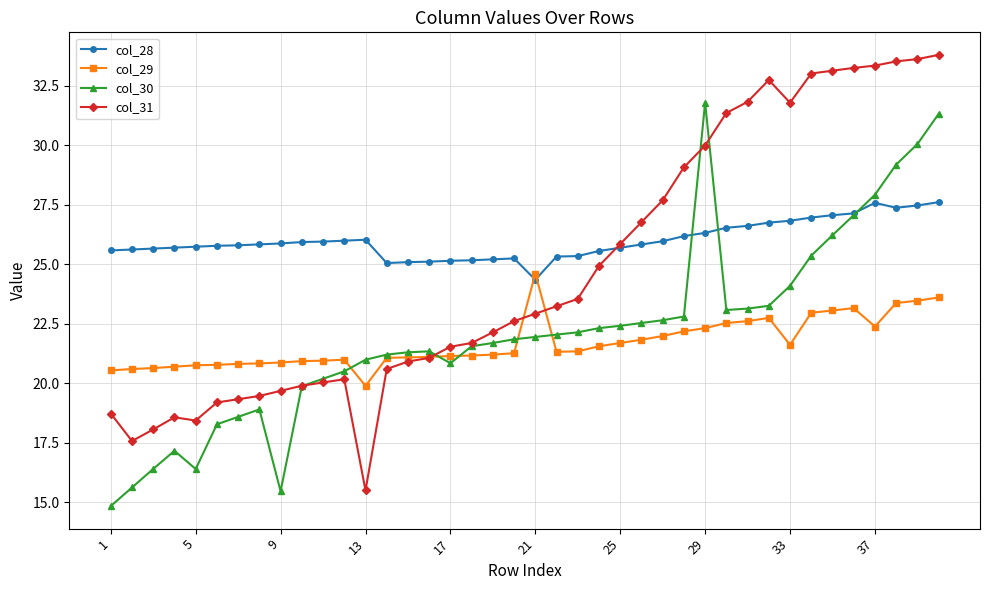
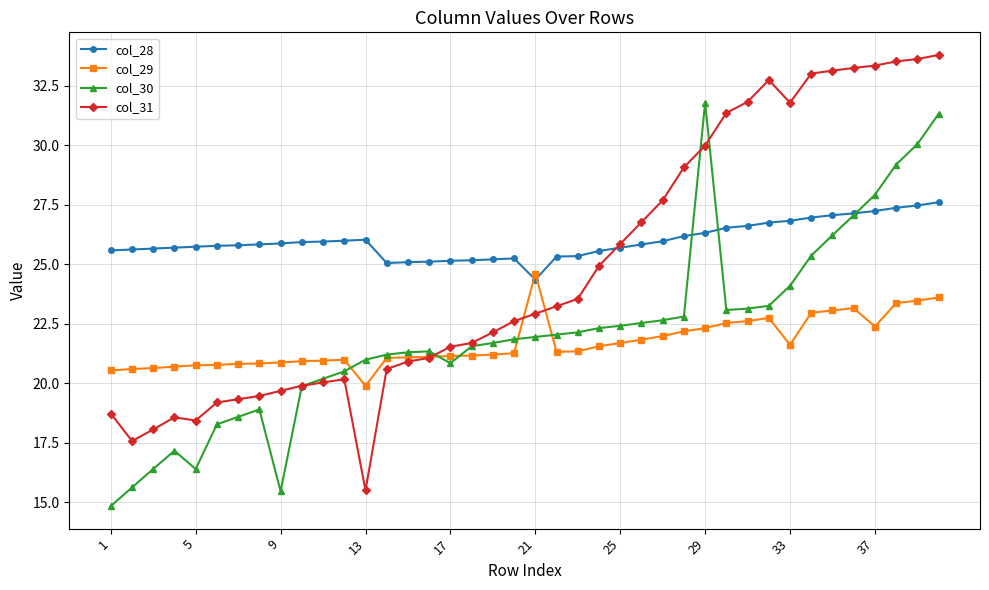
col_28, 37: 27.6 -> 27.2
